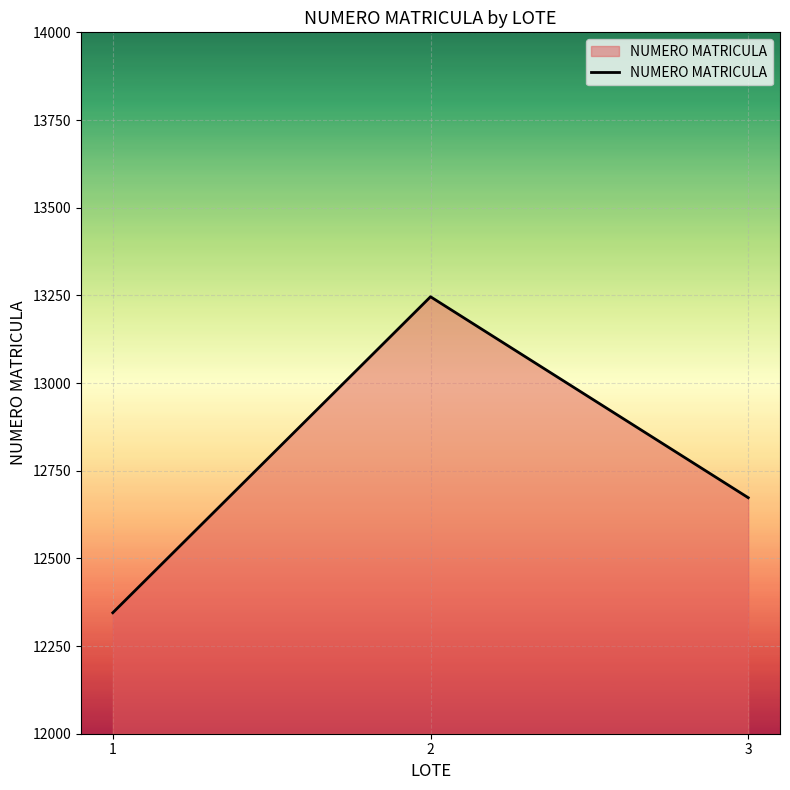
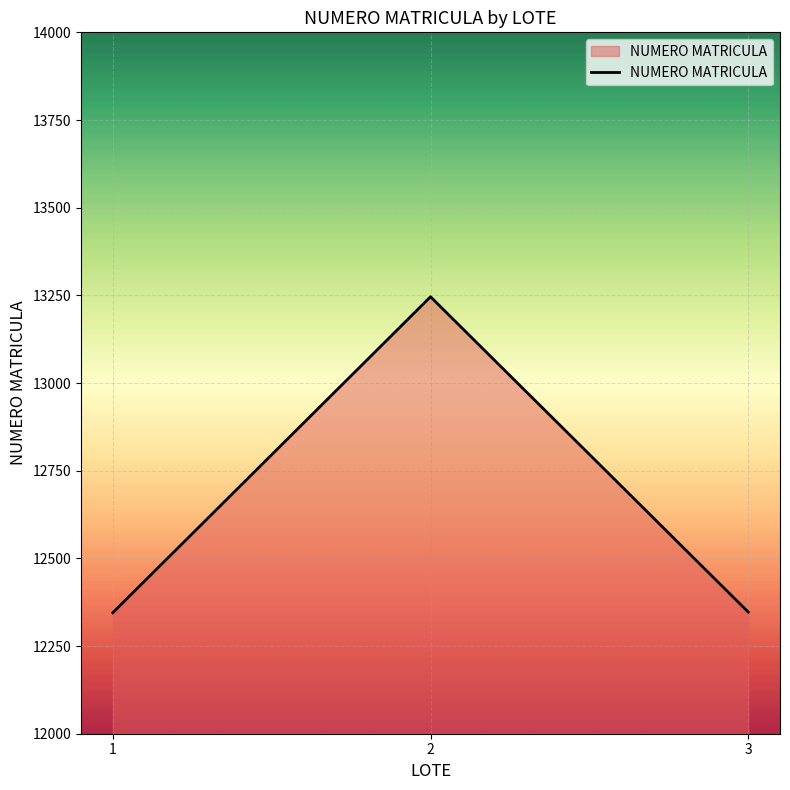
3: 12670 -> 12350
